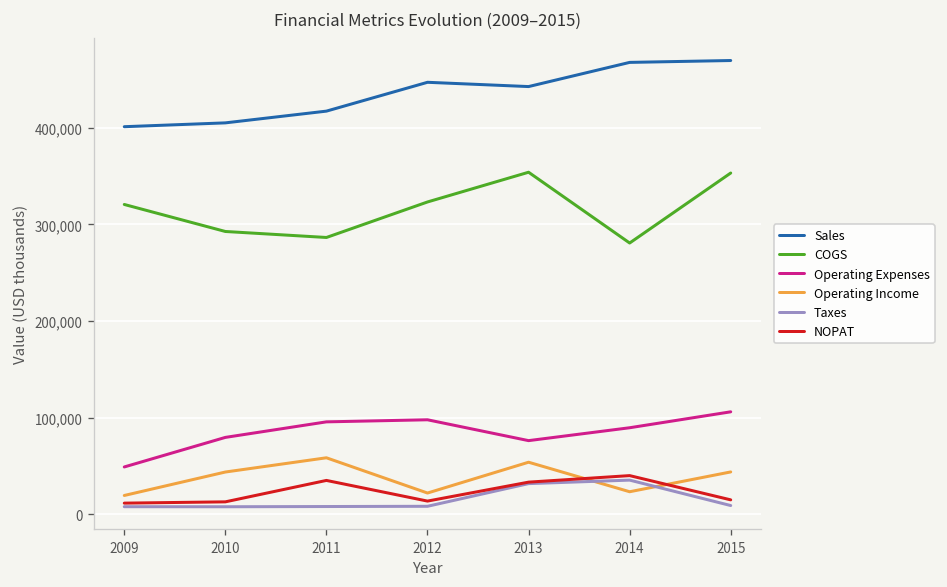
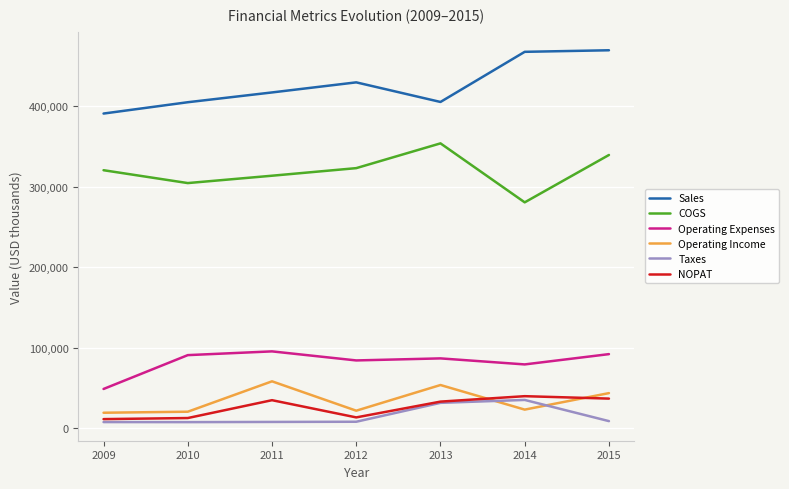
Sales, 2009: 400,000 -> 390,000
COGS, 2010: 290,000 -> 300,000
Operating Expenses, 2010: 80,000 -> 90,000
Operating Income, 2010: 40,000 -> 20,000
COGS, 2011: 290,000 -> 310,000
Sales, 2012: 450,000 -> 430,000
Operating Expenses, 2012: 100,000 -> 80,000
Sales, 2013: 440,000 -> 410,000
Operating Expenses, 2013: 80,000 -> 90,000
Operating Expenses, 2014: 90,000 -> 80,000
COGS, 2015: 350,000 -> 340,000
Operating Expenses, 2015: 110,000 -> 90,000
NOPAT, 2015: 10,000 -> 40,000
